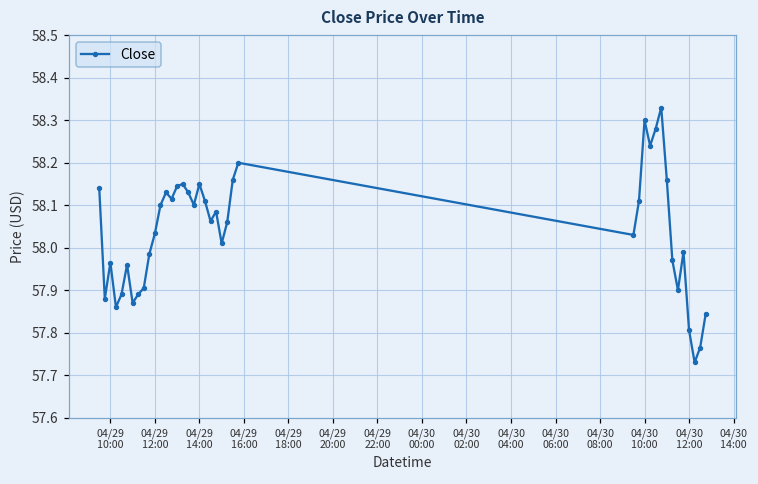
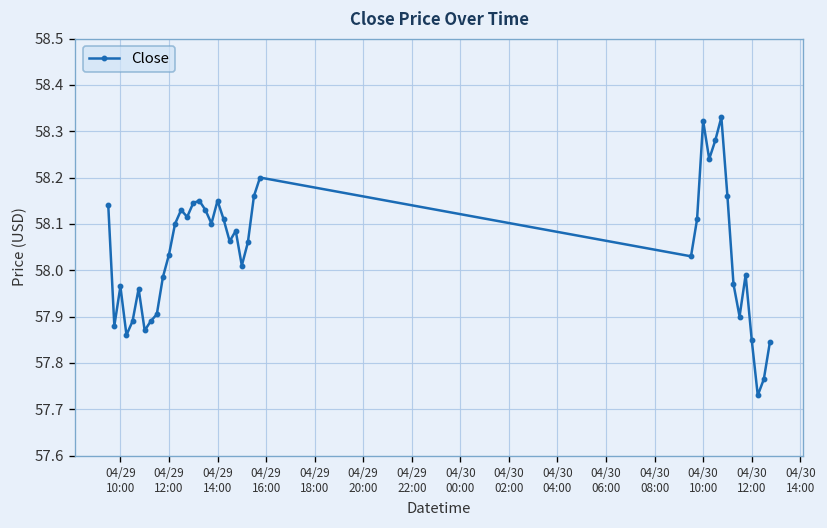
04/30 10:00: 58.30 -> 58.32
04/30 12:00: 57.81 -> 57.85
